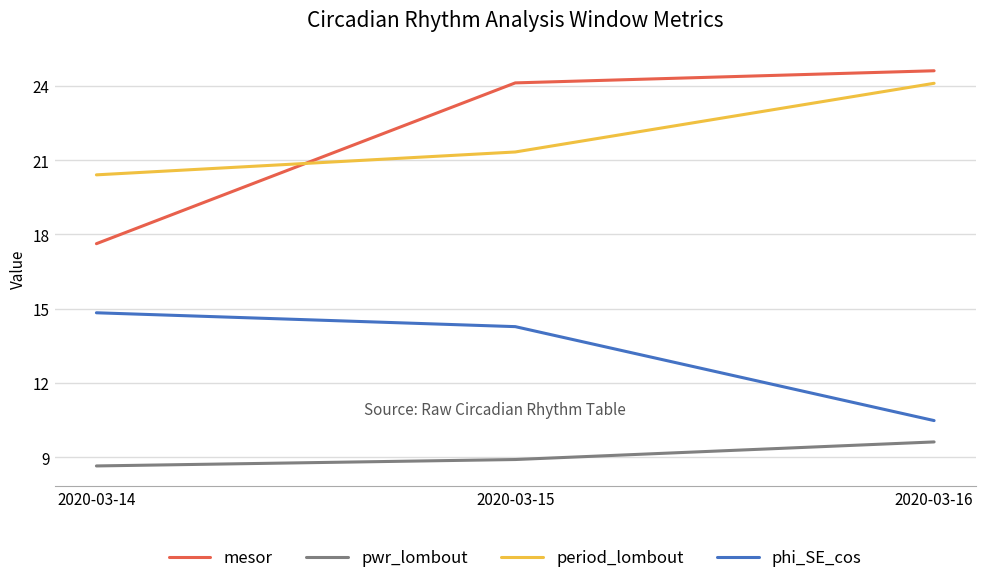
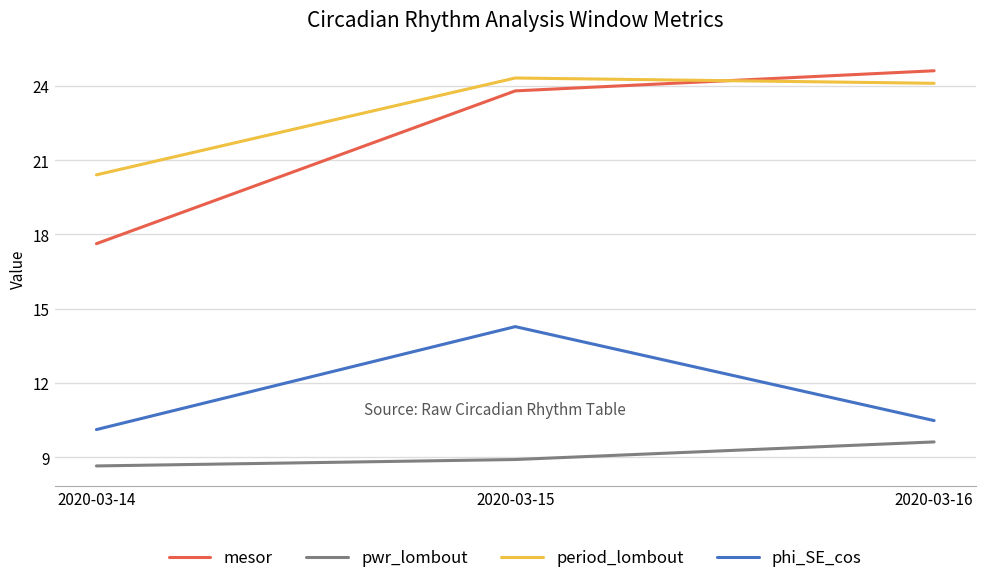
phi_SE_cos, 2020-03-14: 14.8 -> 10.1
mesor, 2020-03-15: 24.1 -> 23.8
period_lombout, 2020-03-15: 21.3 -> 24.3
